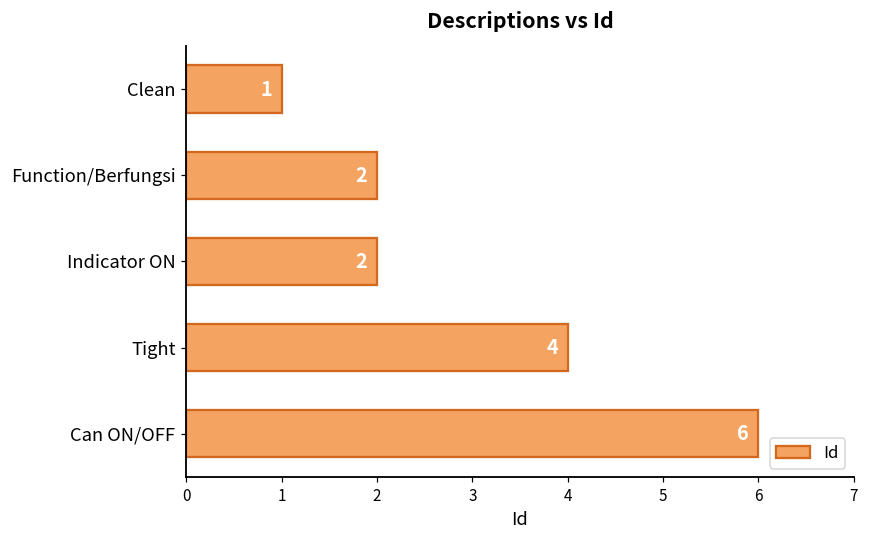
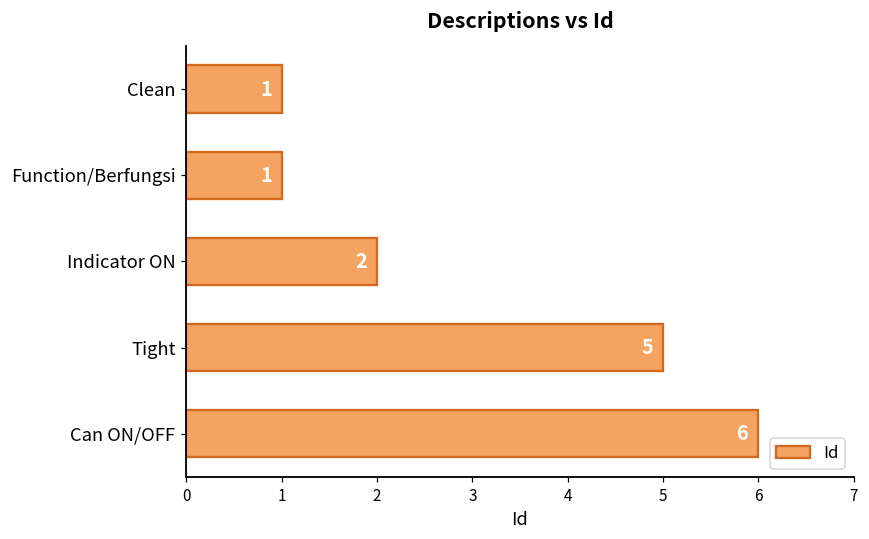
Function/Berfungsi: 2 -> 1
Tight: 4 -> 5
